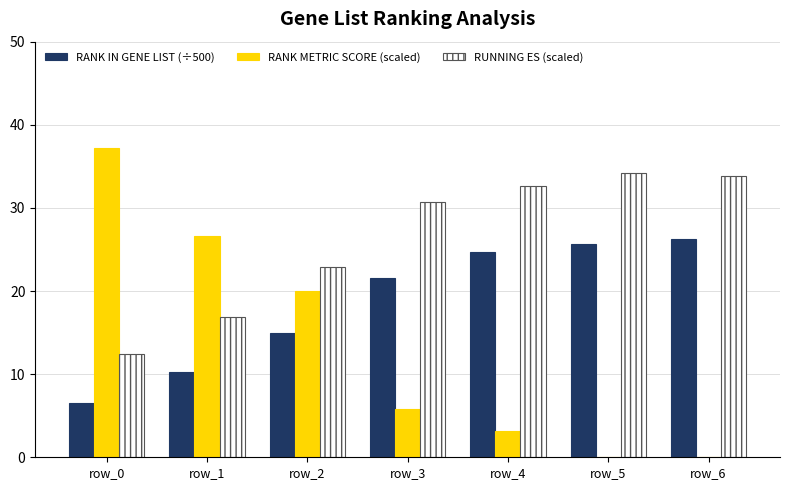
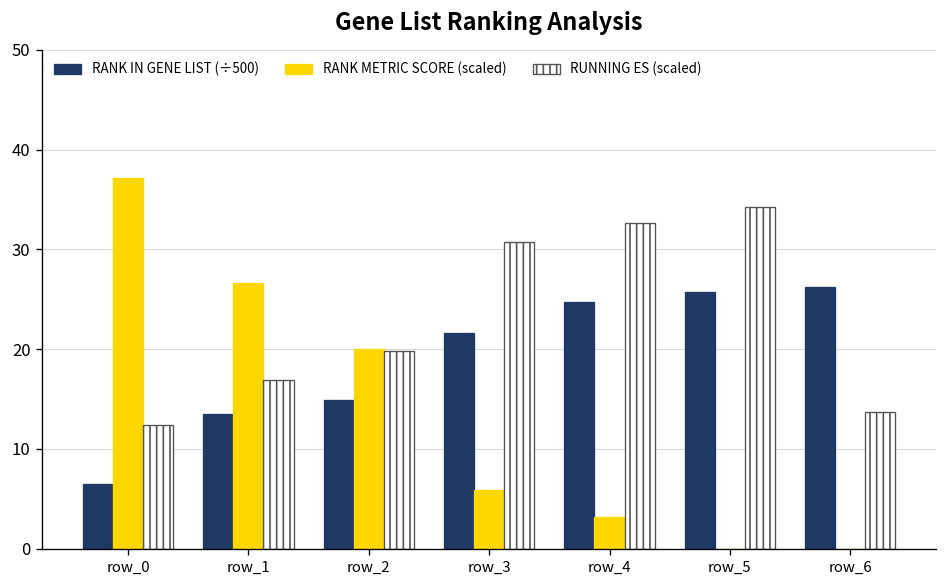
RANK IN GENE LIST (÷500), row_1: 10 -> 14
RUNNING ES (scaled), row_2: 23 -> 20
RUNNING ES (scaled), row_6: 34 -> 14
